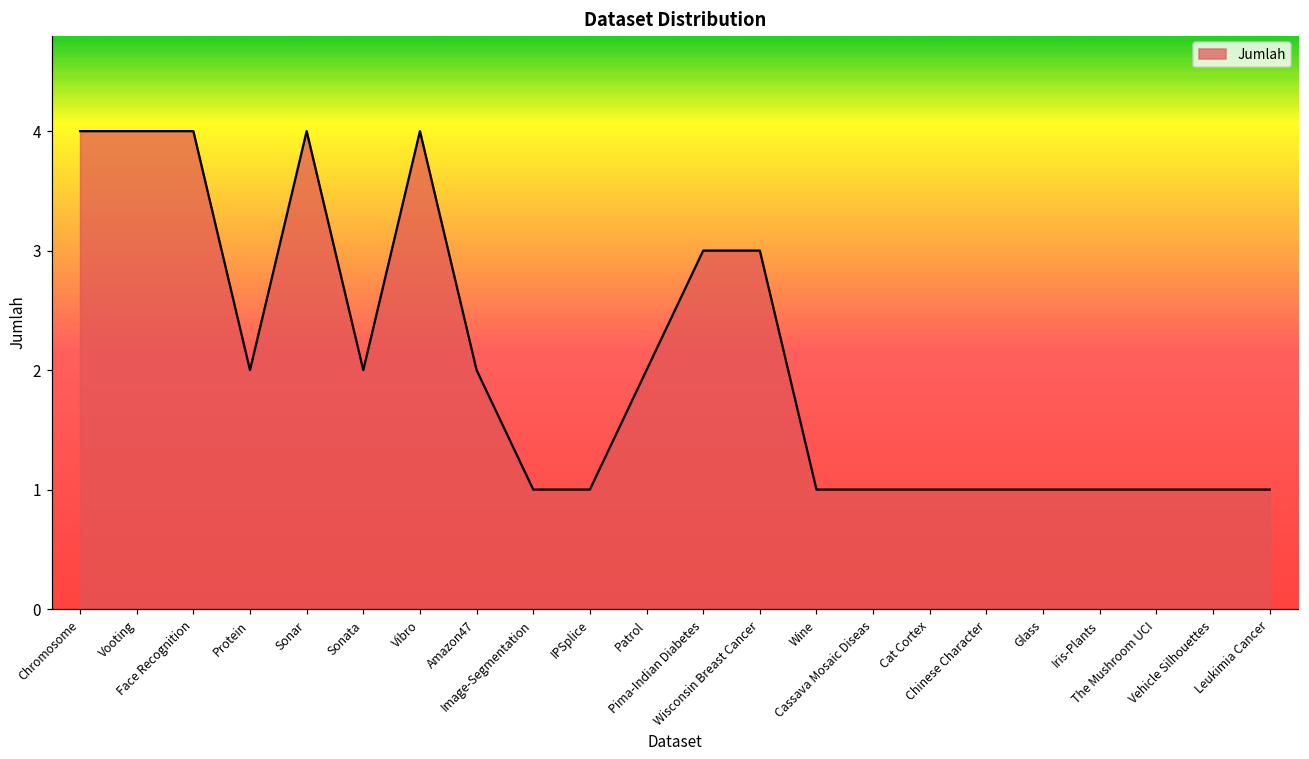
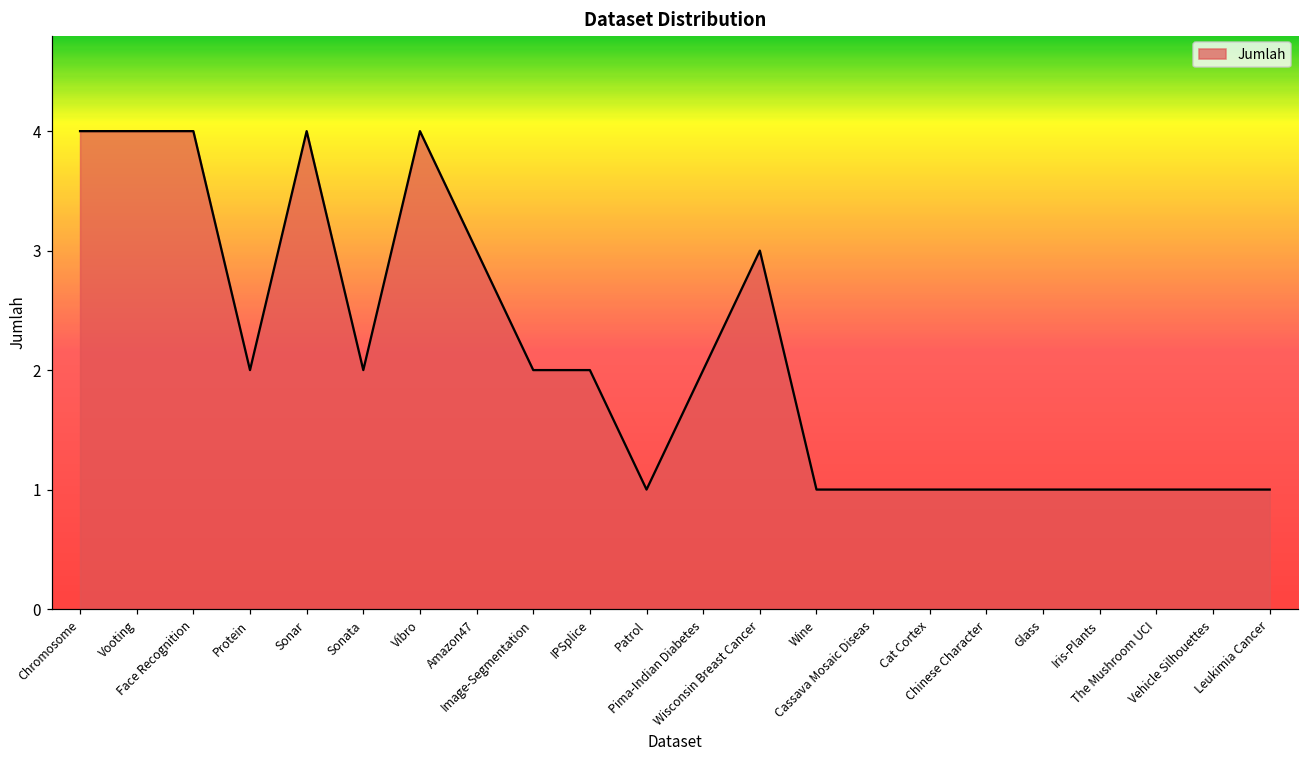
Amazon47: 2 -> 3
Image-Segmentation: 1 -> 2
IPSplice: 1 -> 2
Patrol: 2 -> 1
Pima-Indian Diabetes: 3 -> 2
